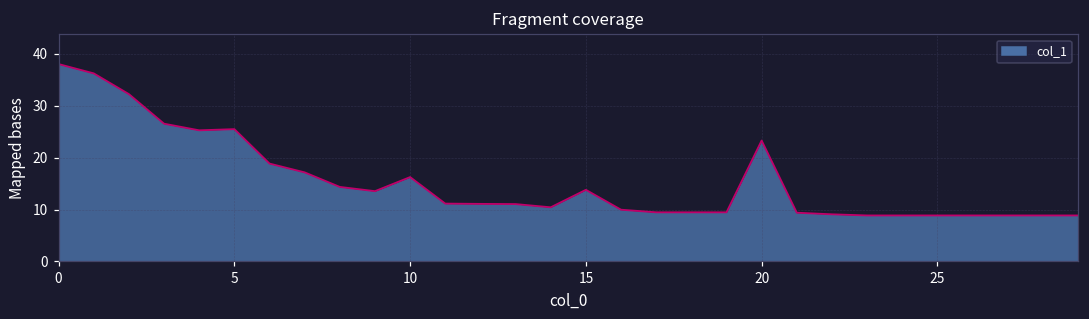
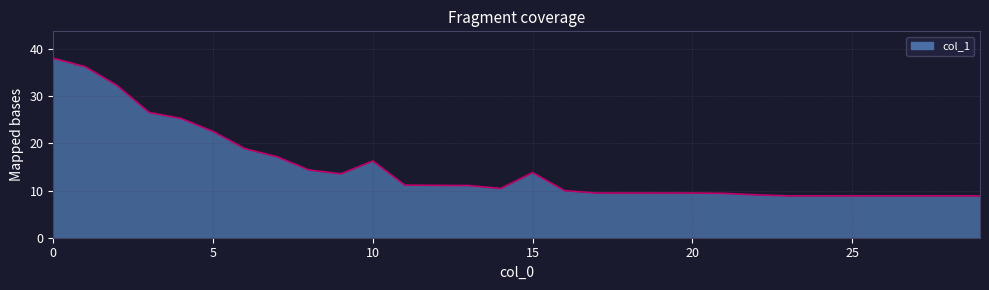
5: 26 -> 23
20: 23 -> 9
